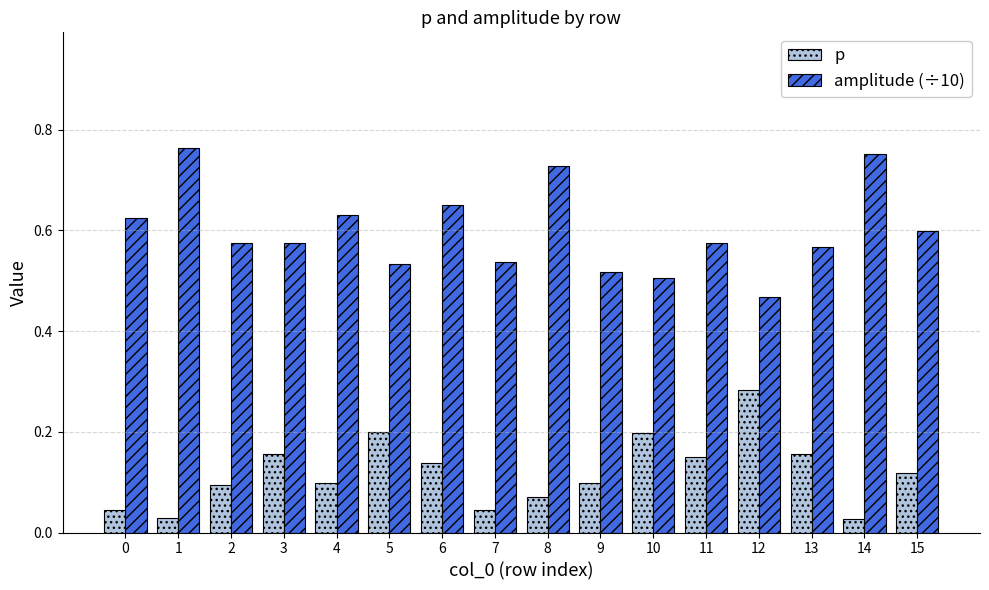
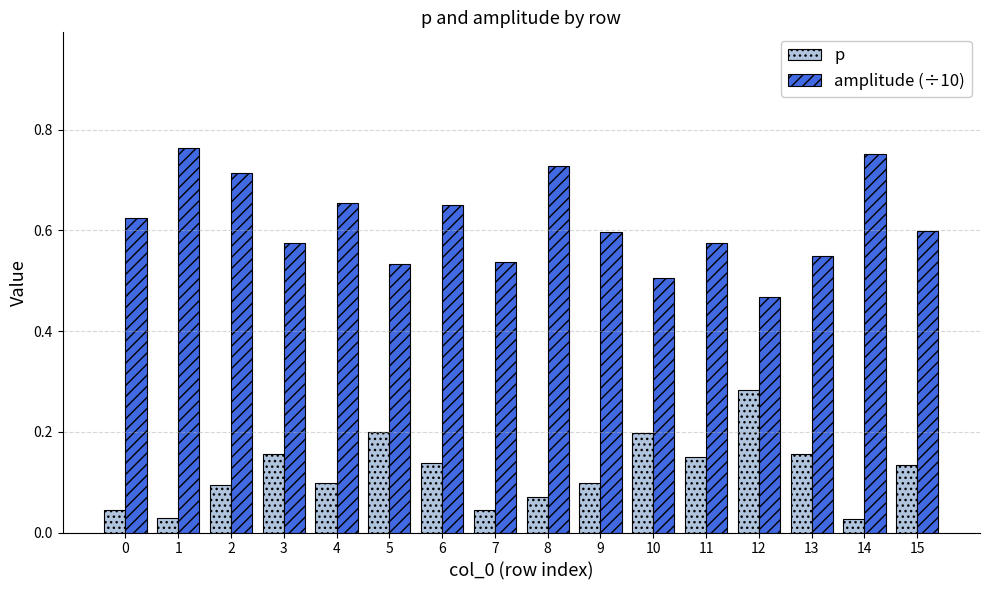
amplitude (÷10), 2: 0.58 -> 0.71
amplitude (÷10), 4: 0.63 -> 0.65
amplitude (÷10), 9: 0.52 -> 0.60
amplitude (÷10), 13: 0.57 -> 0.55
p, 15: 0.12 -> 0.13
